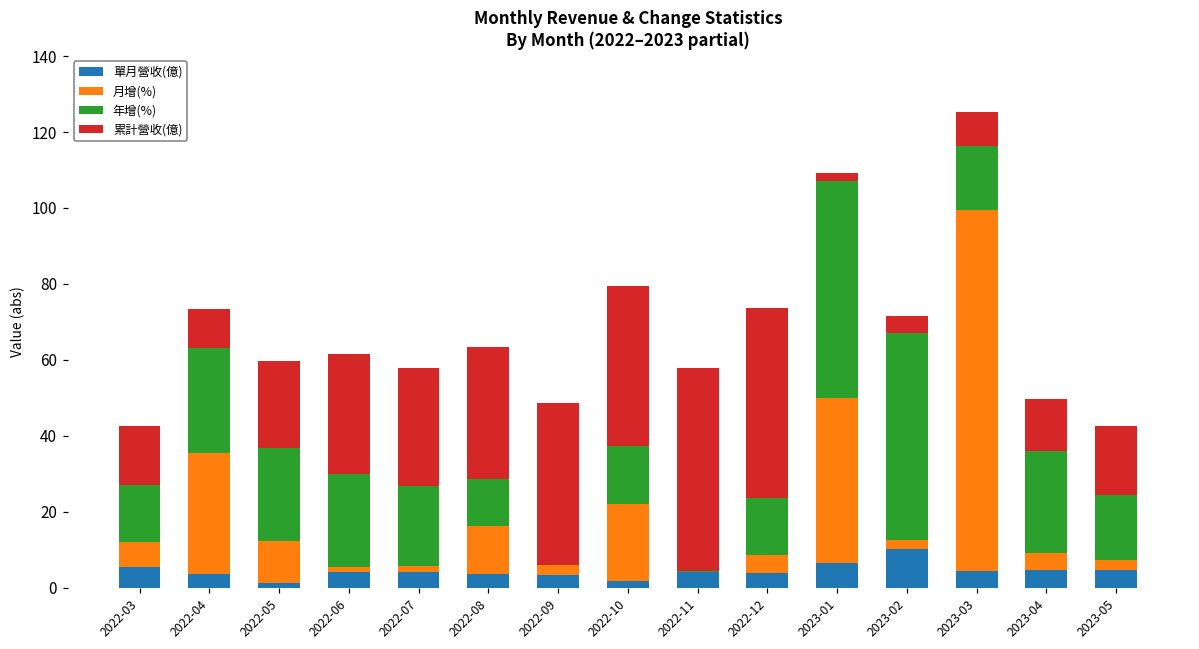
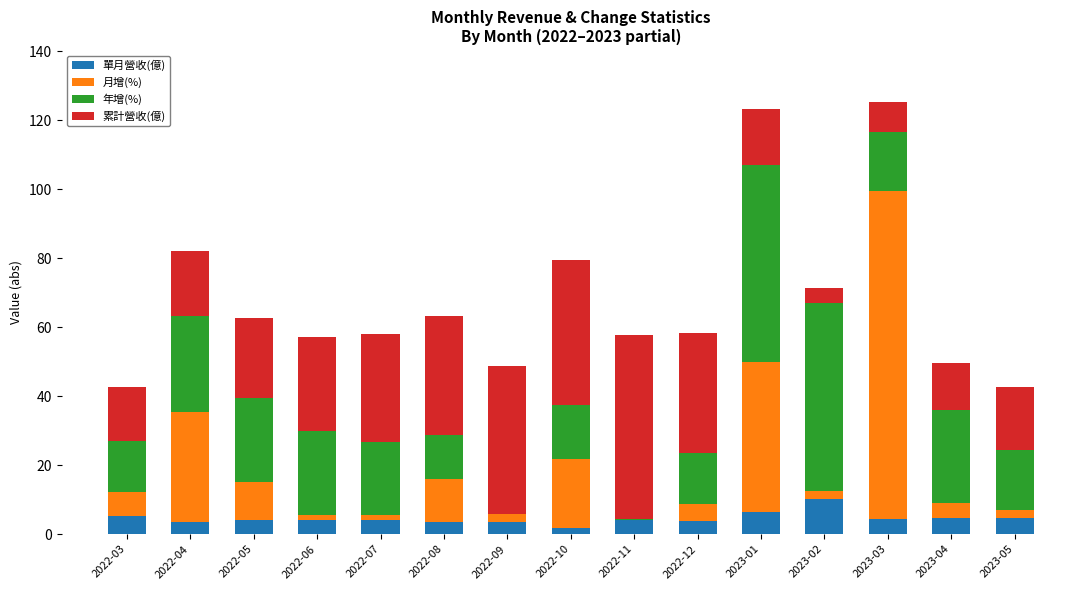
累計營收(億), 2022-04: 10 -> 19
單月營收(億), 2022-05: 1 -> 4
累計營收(億), 2022-06: 32 -> 27
累計營收(億), 2022-12: 50 -> 35
累計營收(億), 2023-01: 2 -> 16
